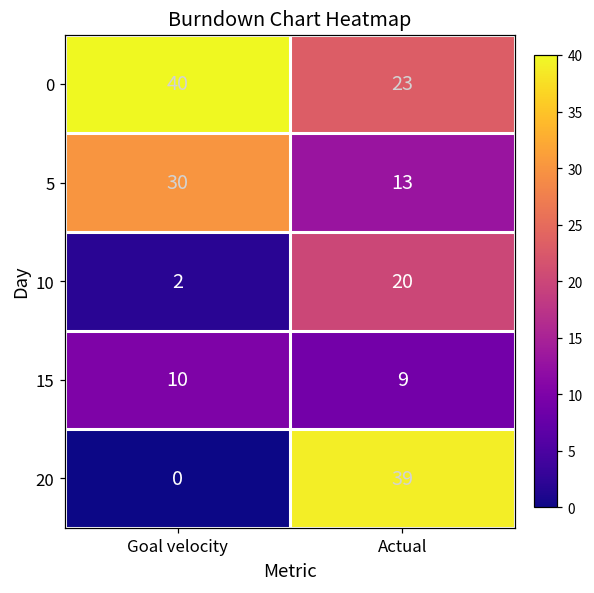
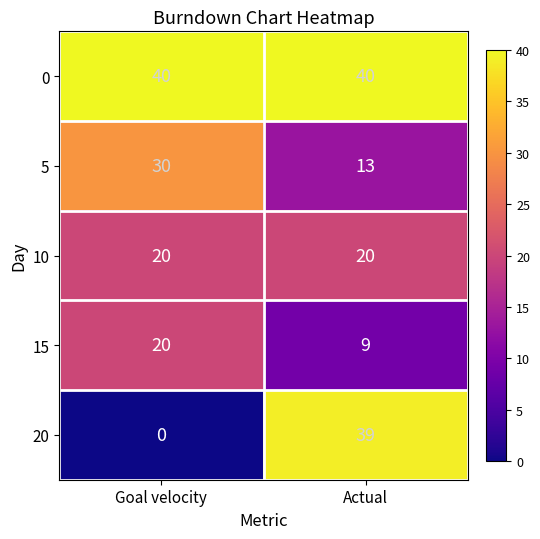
0, Actual: 23 -> 40
10, Goal velocity: 2 -> 20
15, Goal velocity: 10 -> 20
